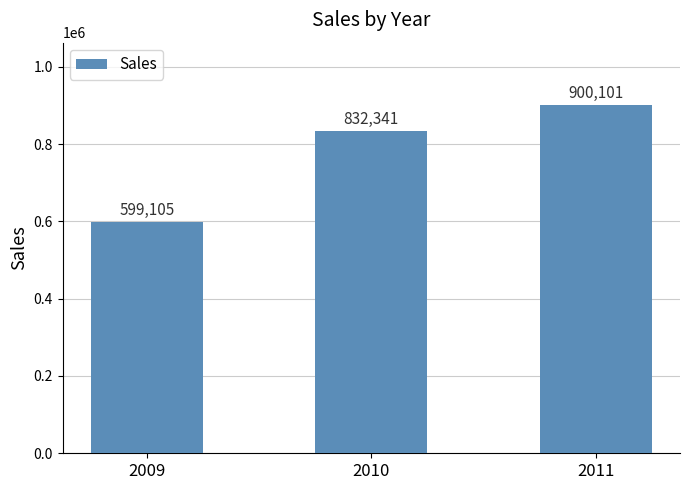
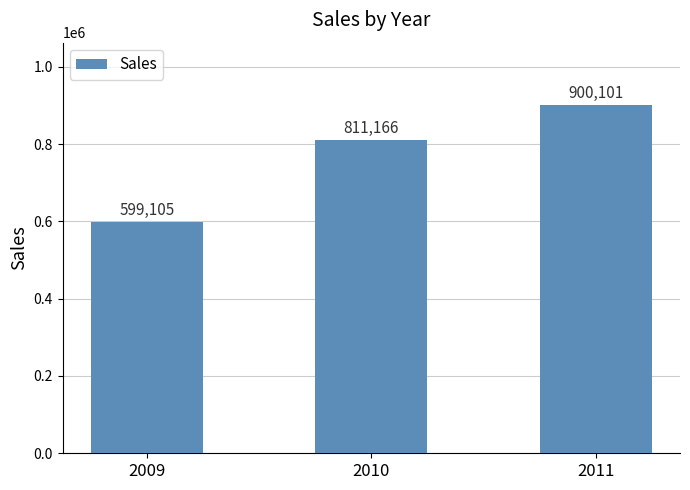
2010: 832,341 -> 811,166
